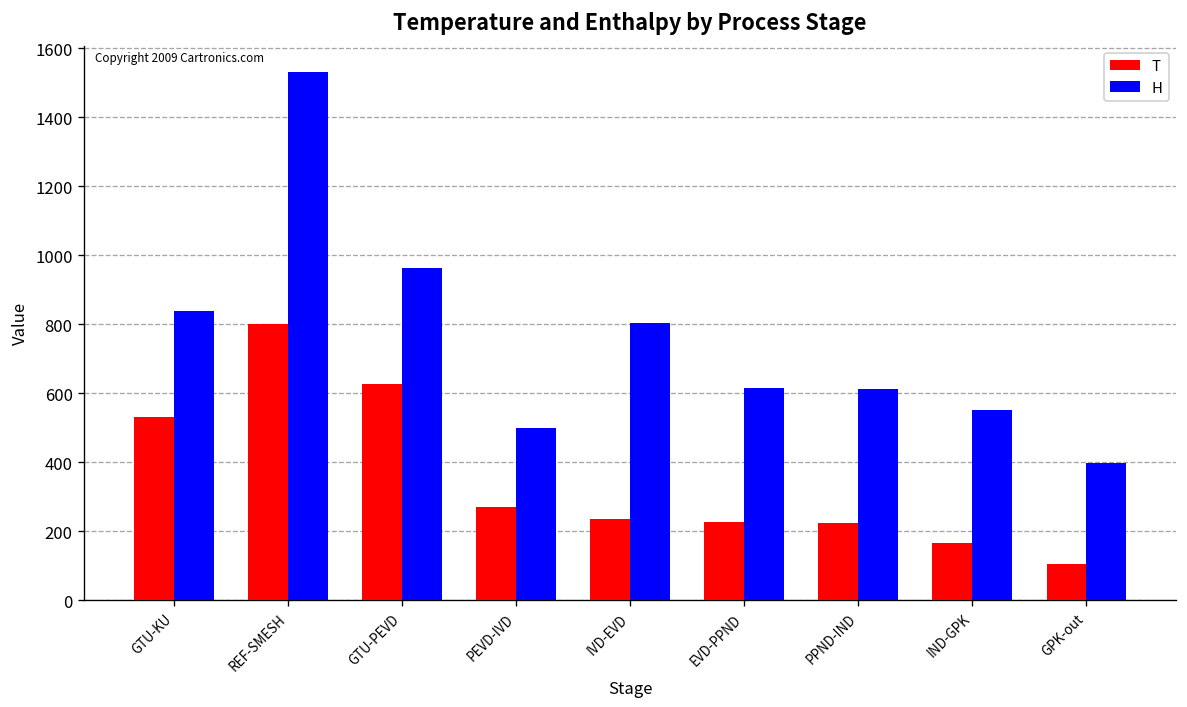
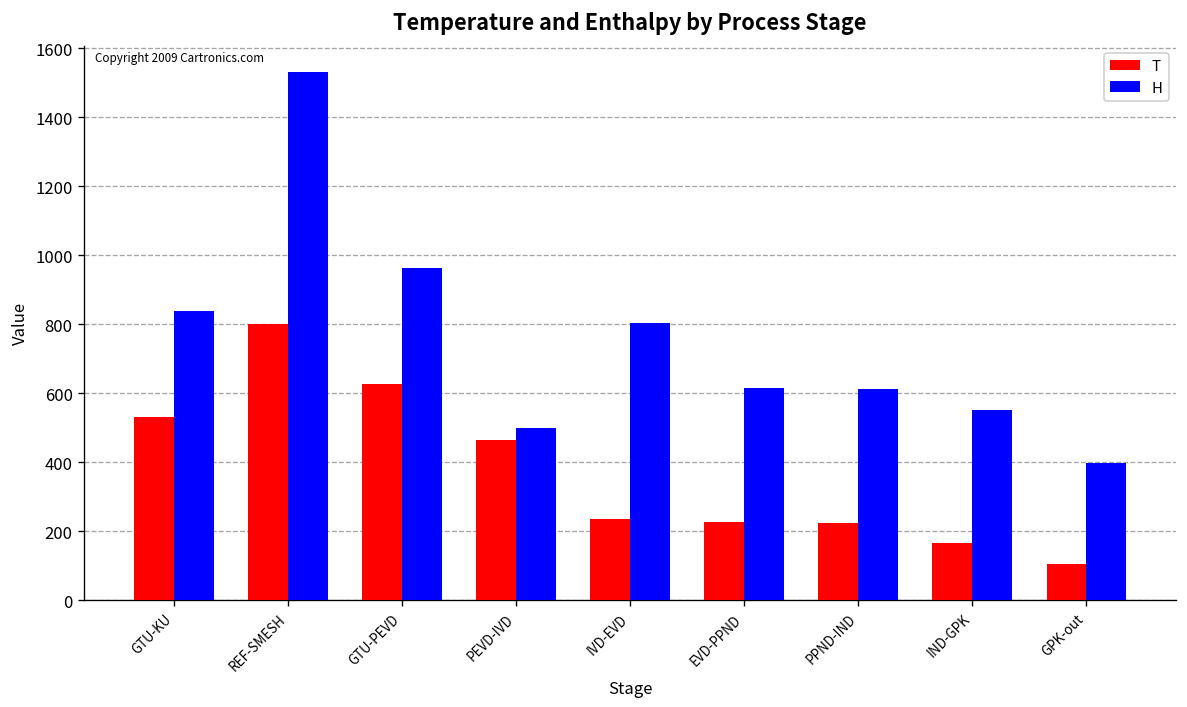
T, PEVD-IVD: 270 -> 460
